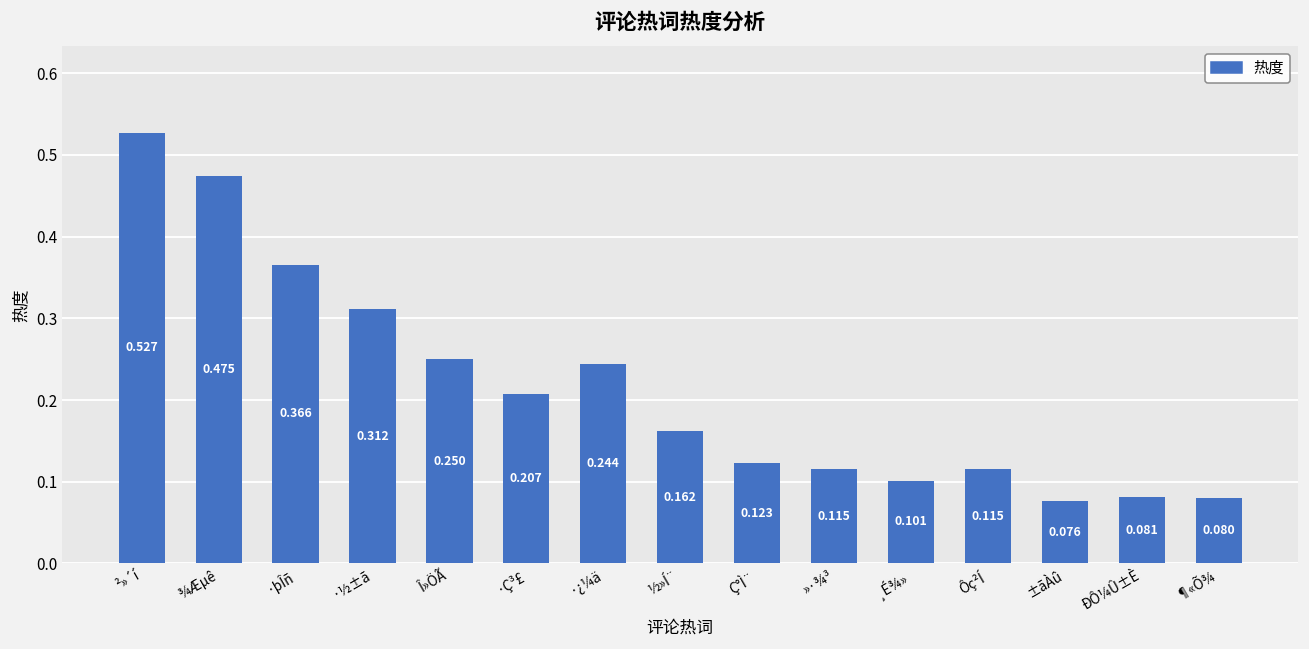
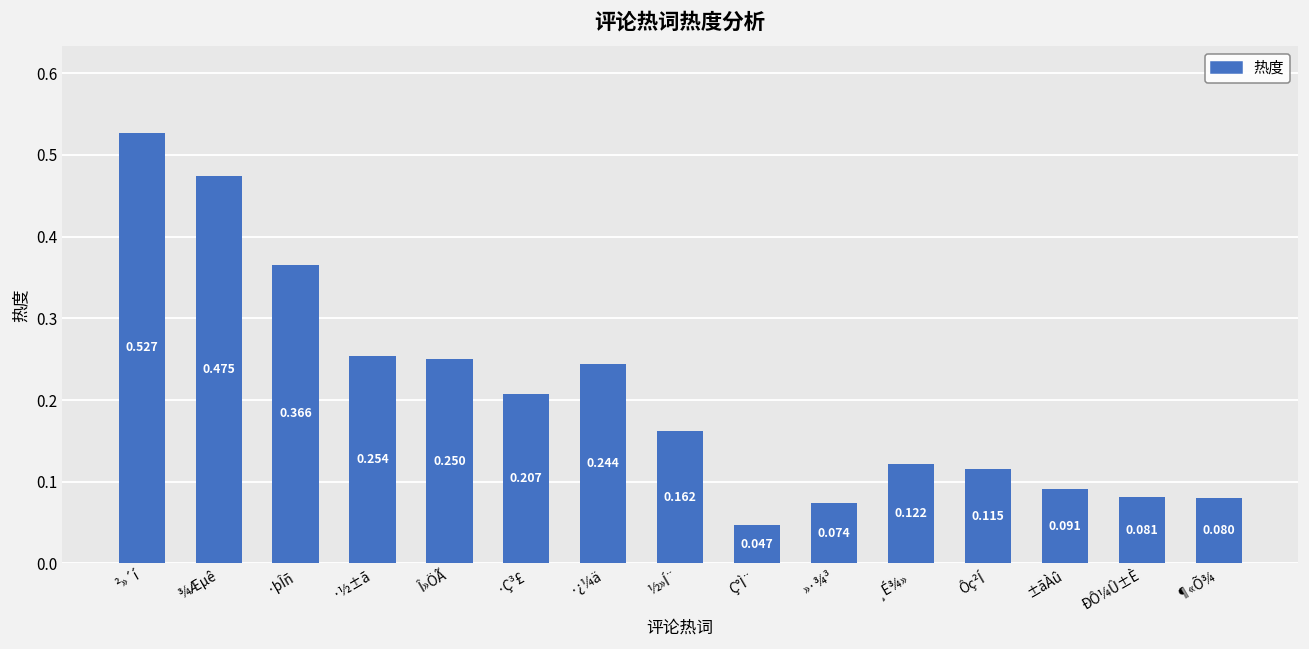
·½±ã: 0.312 -> 0.254
Ç°Ì¨: 0.123 -> 0.047
»·¾³: 0.115 -> 0.074
¸É¾»: 0.101 -> 0.122
±ãÀû: 0.076 -> 0.091
